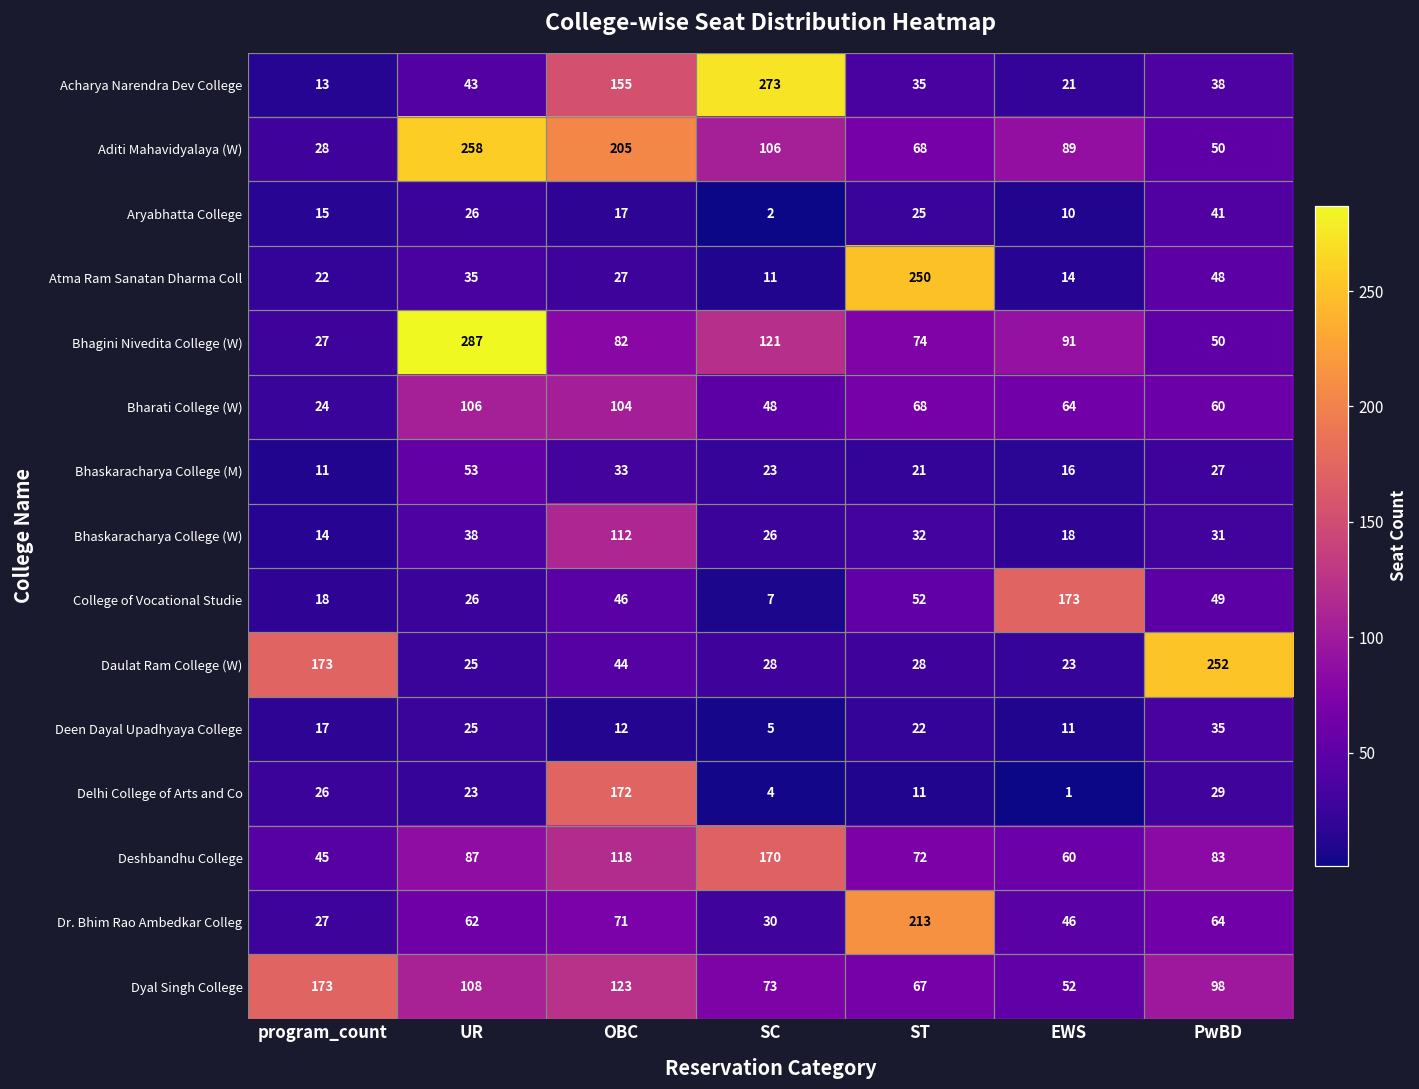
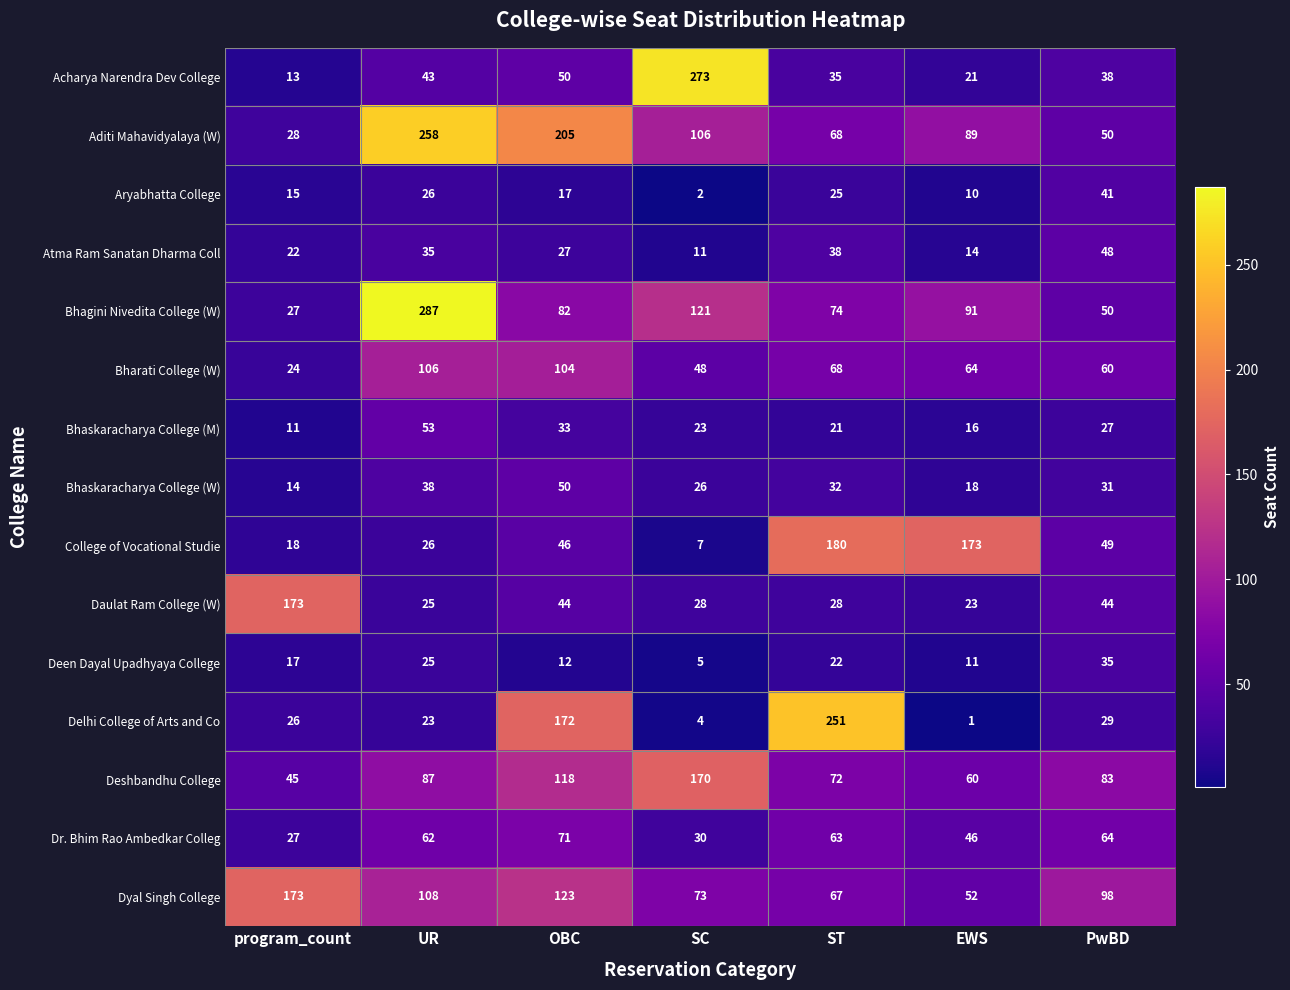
Acharya Narendra Dev College, OBC: 155 -> 50
Atma Ram Sanatan Dharma Coll, ST: 250 -> 38
Bhaskaracharya College (W), OBC: 112 -> 50
College of Vocational Studie, ST: 52 -> 180
Daulat Ram College (W), PwBD: 252 -> 44
Delhi College of Arts and Co, ST: 11 -> 251
Dr. Bhim Rao Ambedkar Colleg, ST: 213 -> 63
